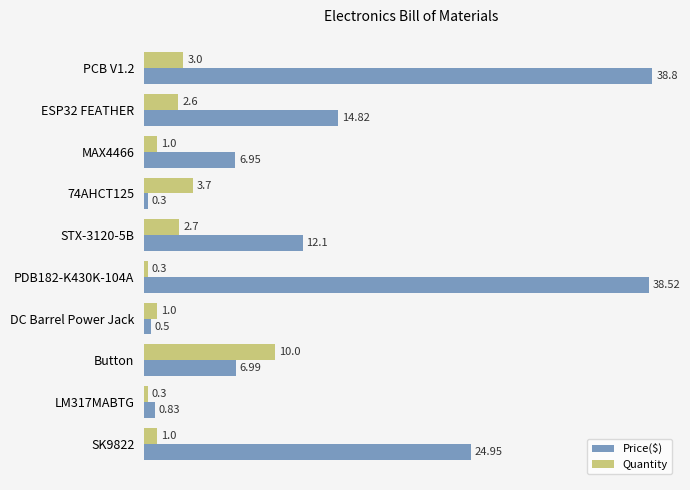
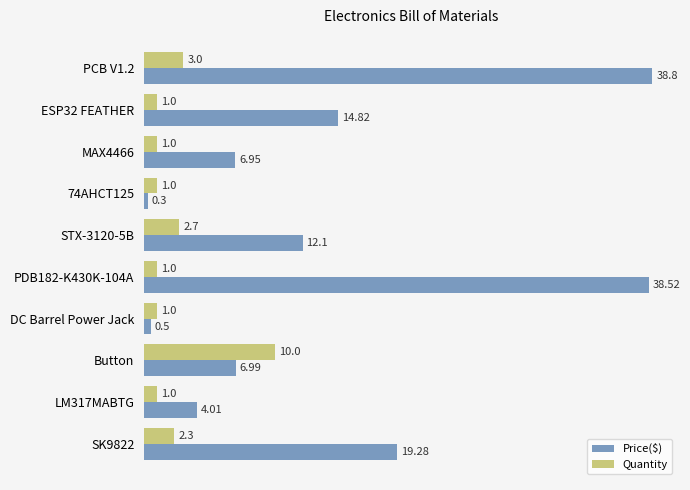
Quantity, ESP32 FEATHER: 2.6 -> 1.0
Quantity, 74AHCT125: 3.7 -> 1.0
Quantity, PDB182-K430K-104A: 0.3 -> 1.0
Quantity, LM317MABTG: 0.3 -> 1.0
Price($), LM317MABTG: 0.83 -> 4.01
Quantity, SK9822: 1.0 -> 2.3
Price($), SK9822: 24.95 -> 19.28
